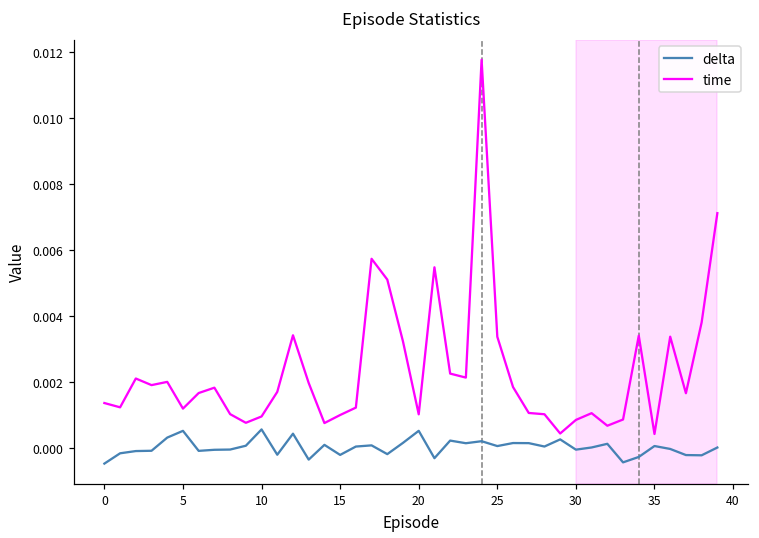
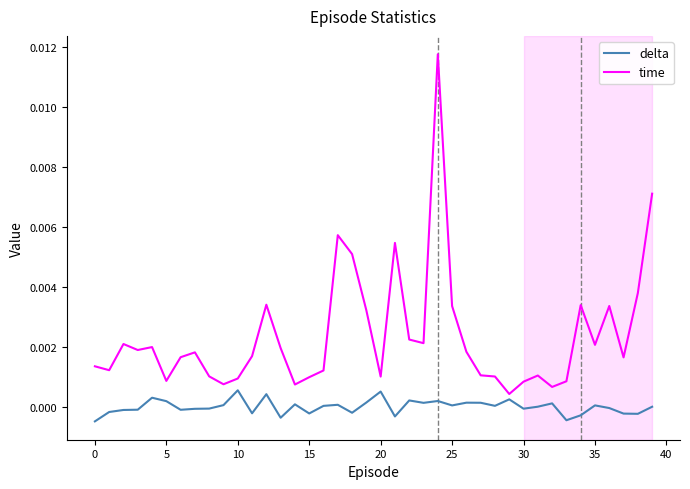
delta, 5: 0.0005 -> 0.0002
time, 5: 0.0012 -> 0.0009
time, 35: 0.0004 -> 0.0021
